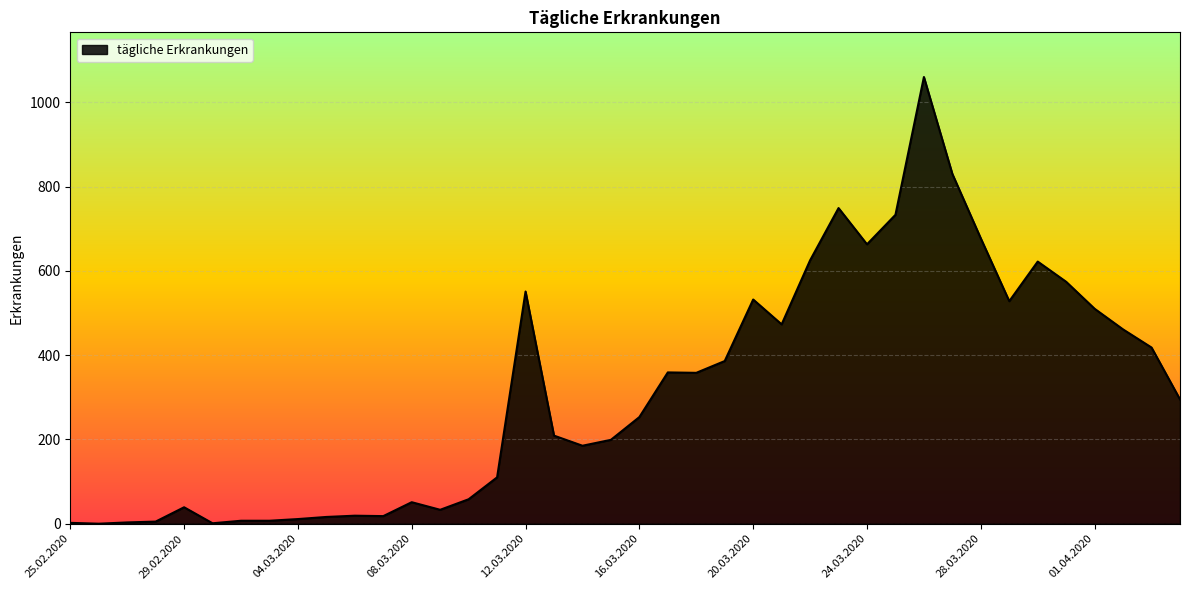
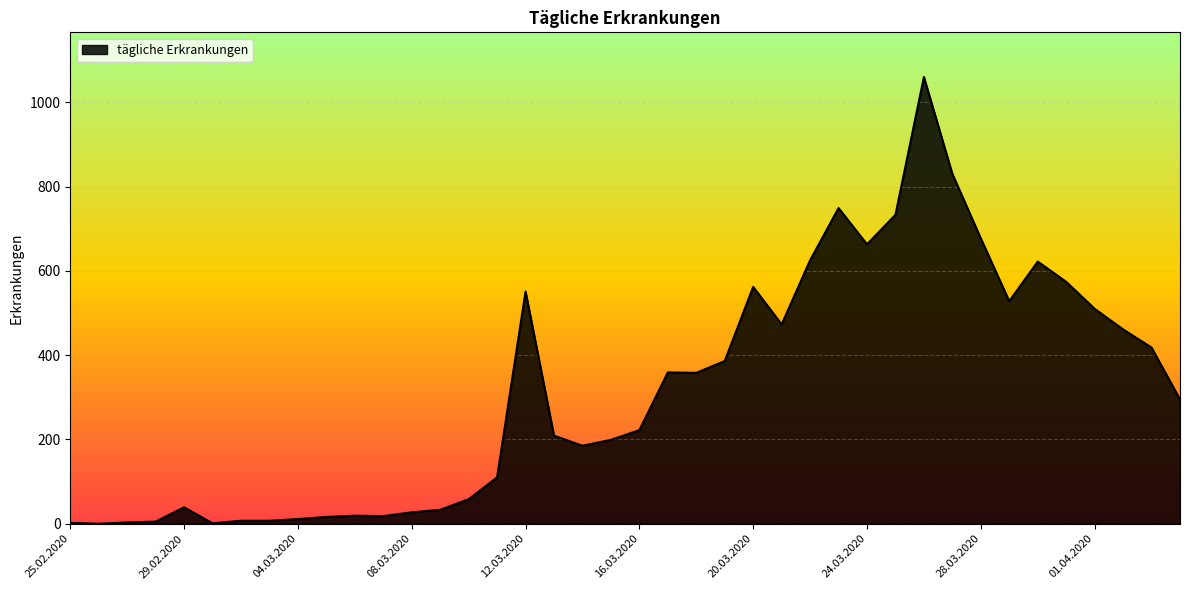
08.03.2020: 50 -> 30
16.03.2020: 250 -> 220
20.03.2020: 530 -> 560
